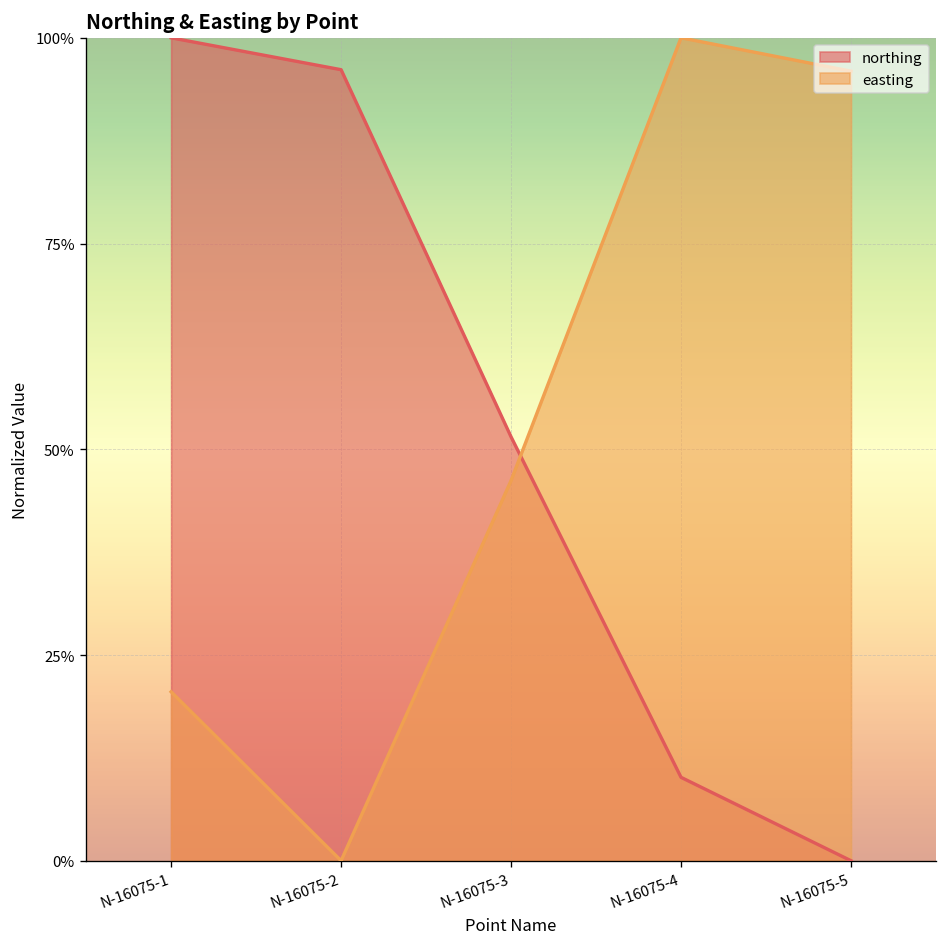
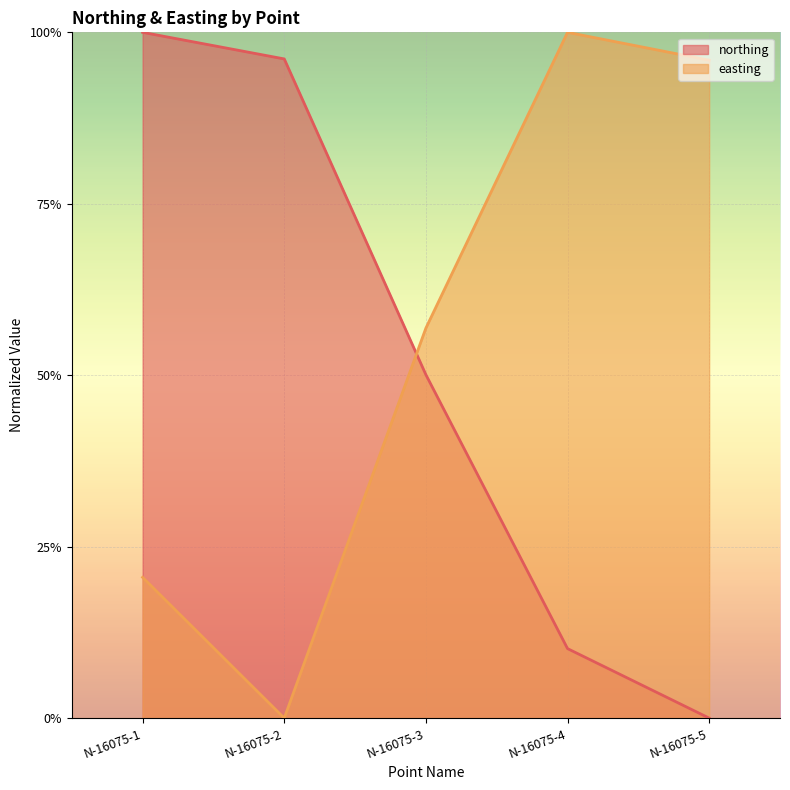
northing, N-16075-3: 52% -> 50%
easting, N-16075-3: 46% -> 57%
